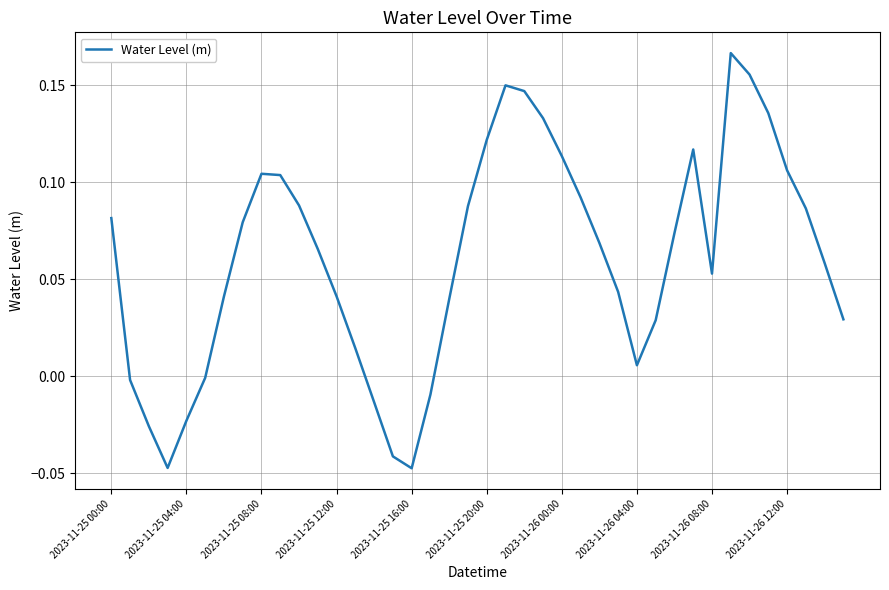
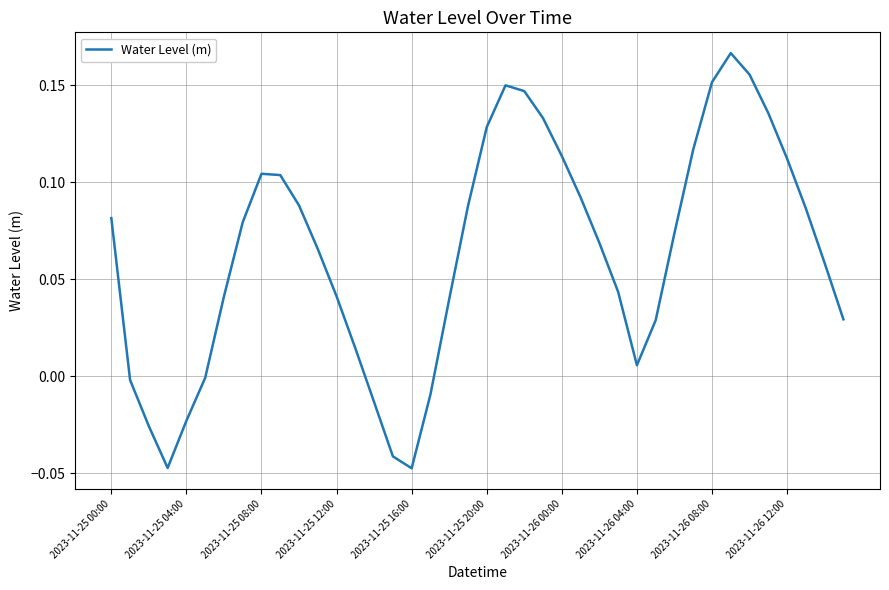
2023-11-25 20:00: 0.122 -> 0.128
2023-11-26 08:00: 0.053 -> 0.152
2023-11-26 12:00: 0.106 -> 0.112
